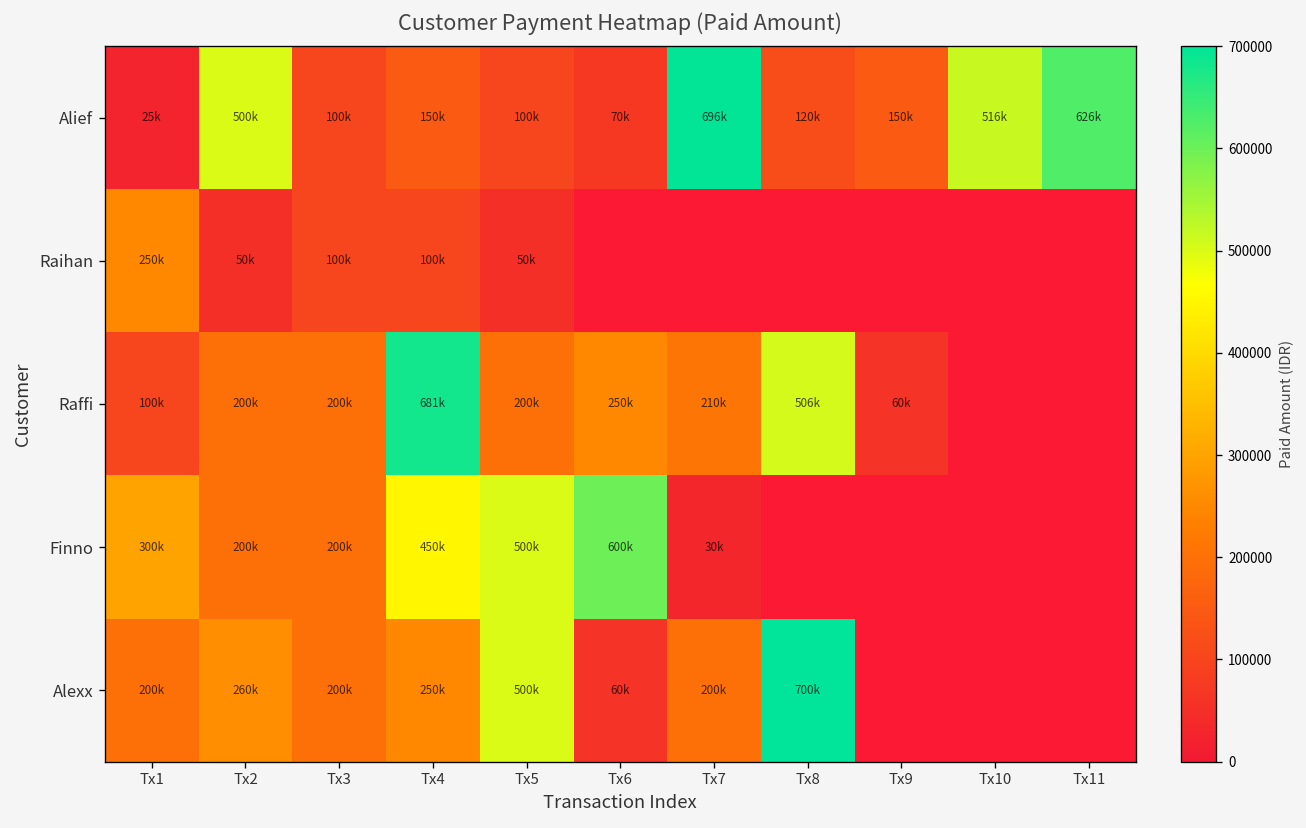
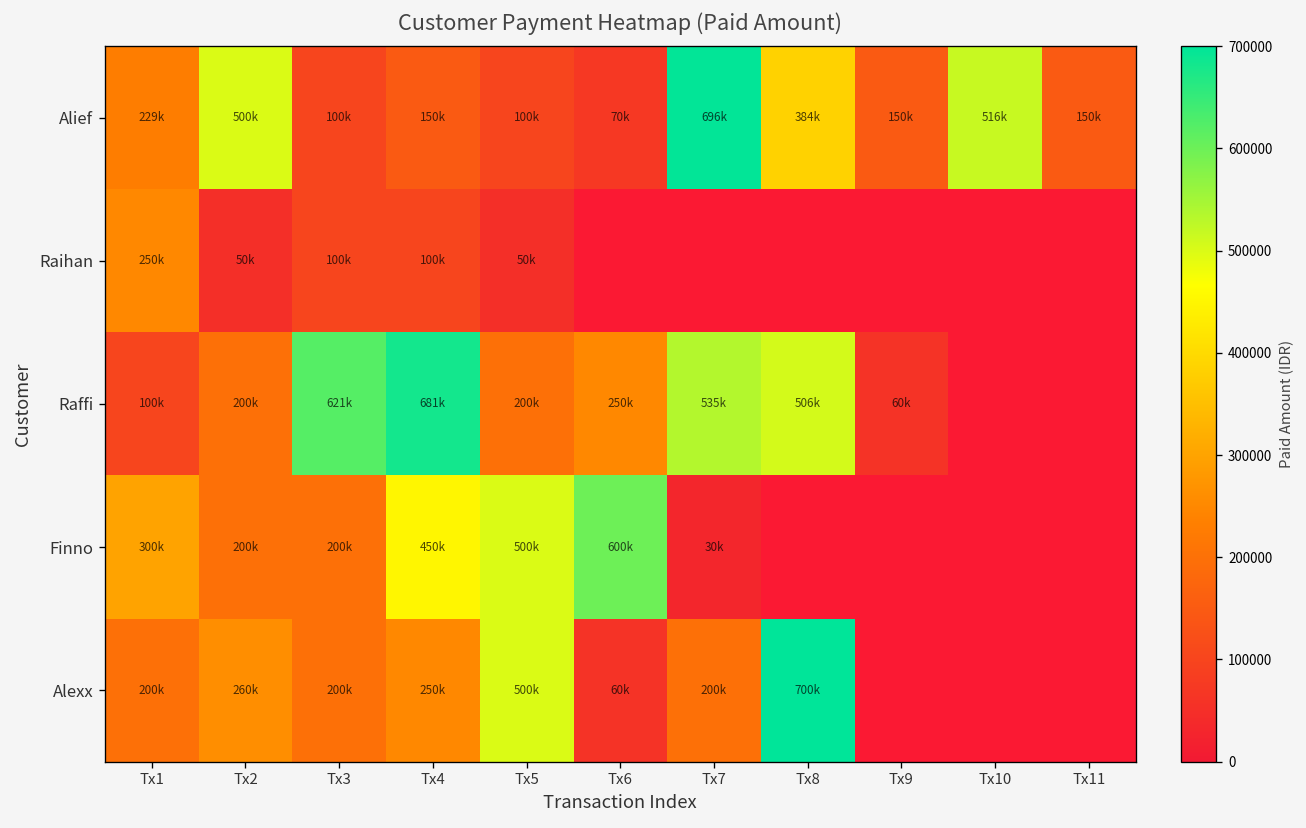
Alief, Tx1: 25k -> 229k
Alief, Tx8: 120k -> 384k
Alief, Tx11: 626k -> 150k
Raffi, Tx3: 200k -> 621k
Raffi, Tx7: 210k -> 535k
